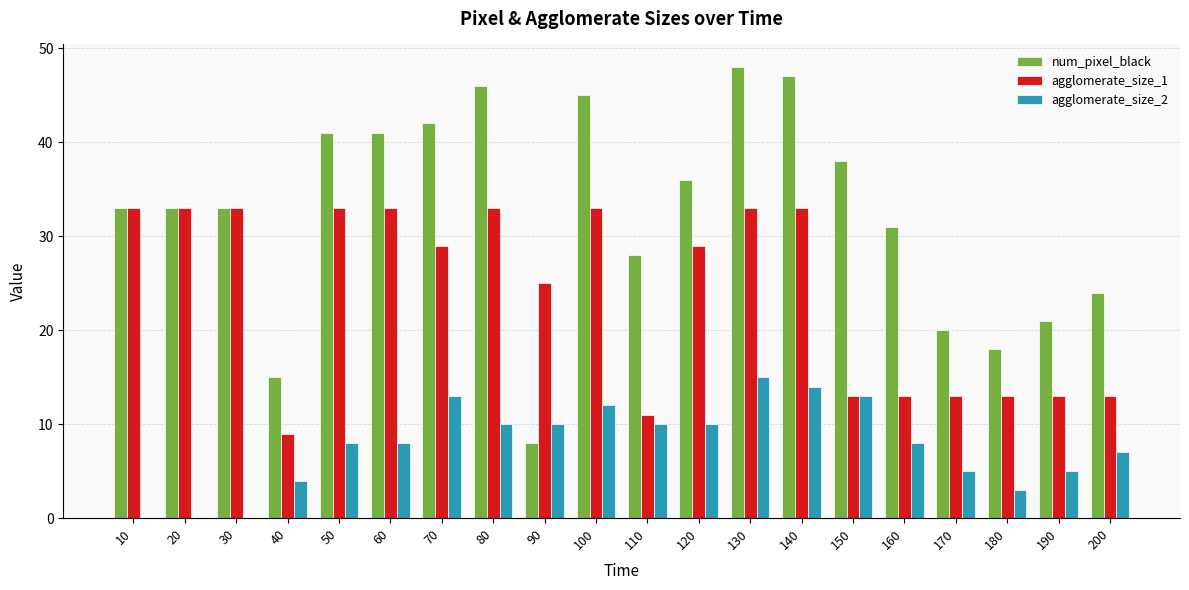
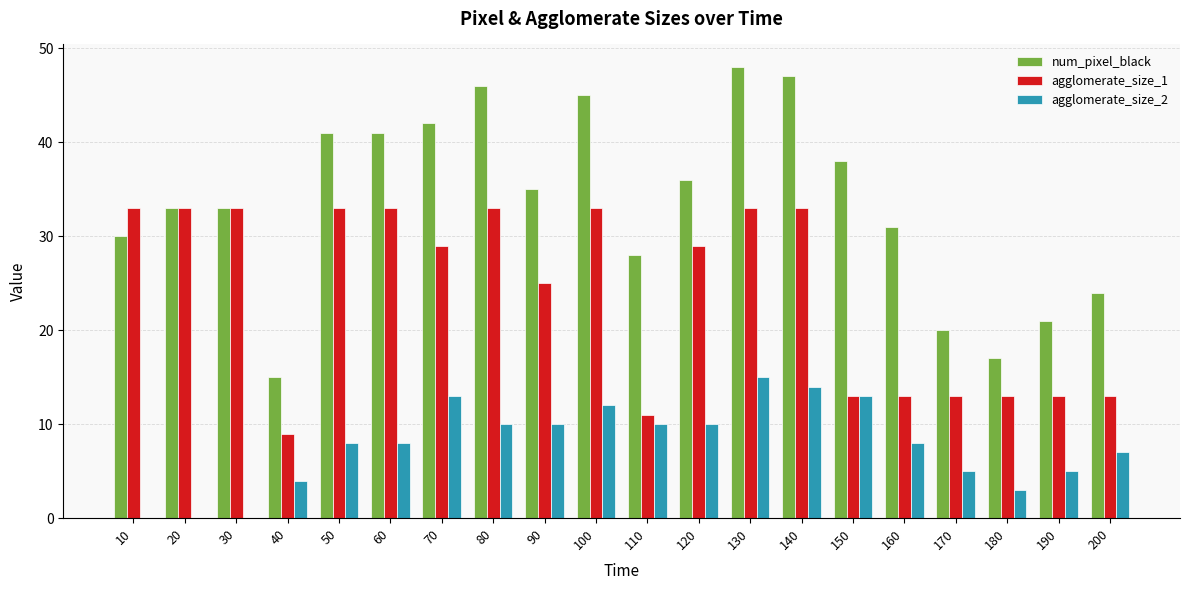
num_pixel_black, 10: 33 -> 30
num_pixel_black, 90: 8 -> 35
num_pixel_black, 180: 18 -> 17
